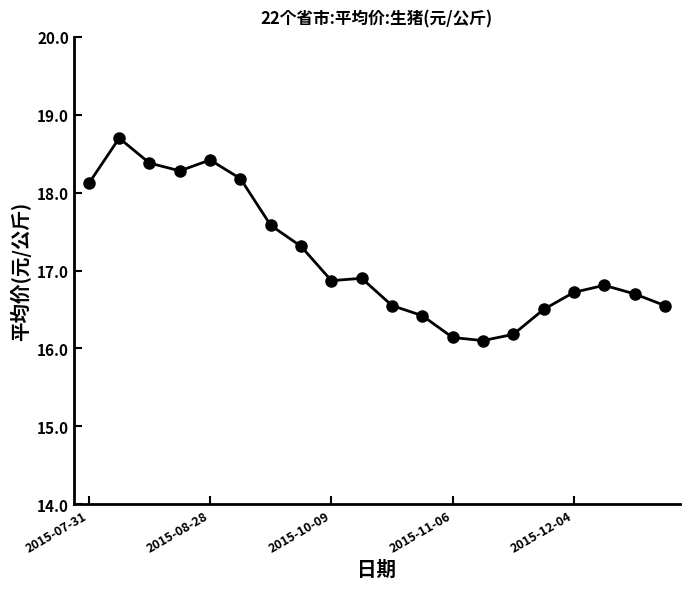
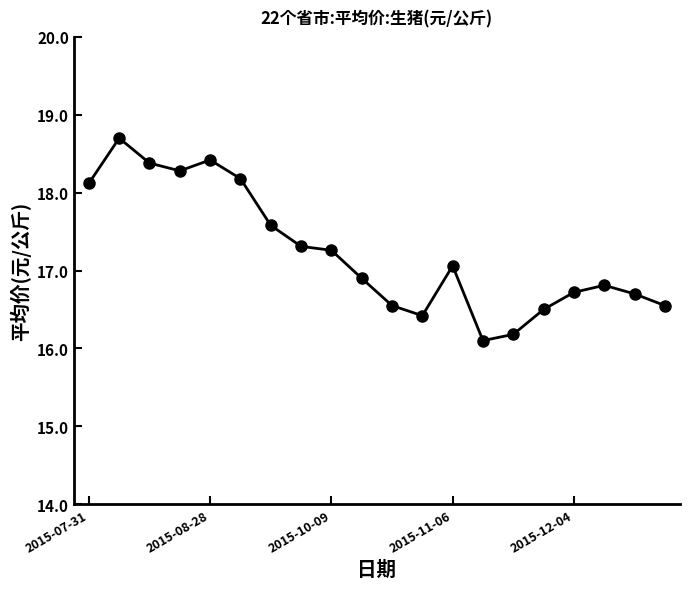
2015-10-09: 16.9 -> 17.3
2015-11-06: 16.1 -> 17.1
